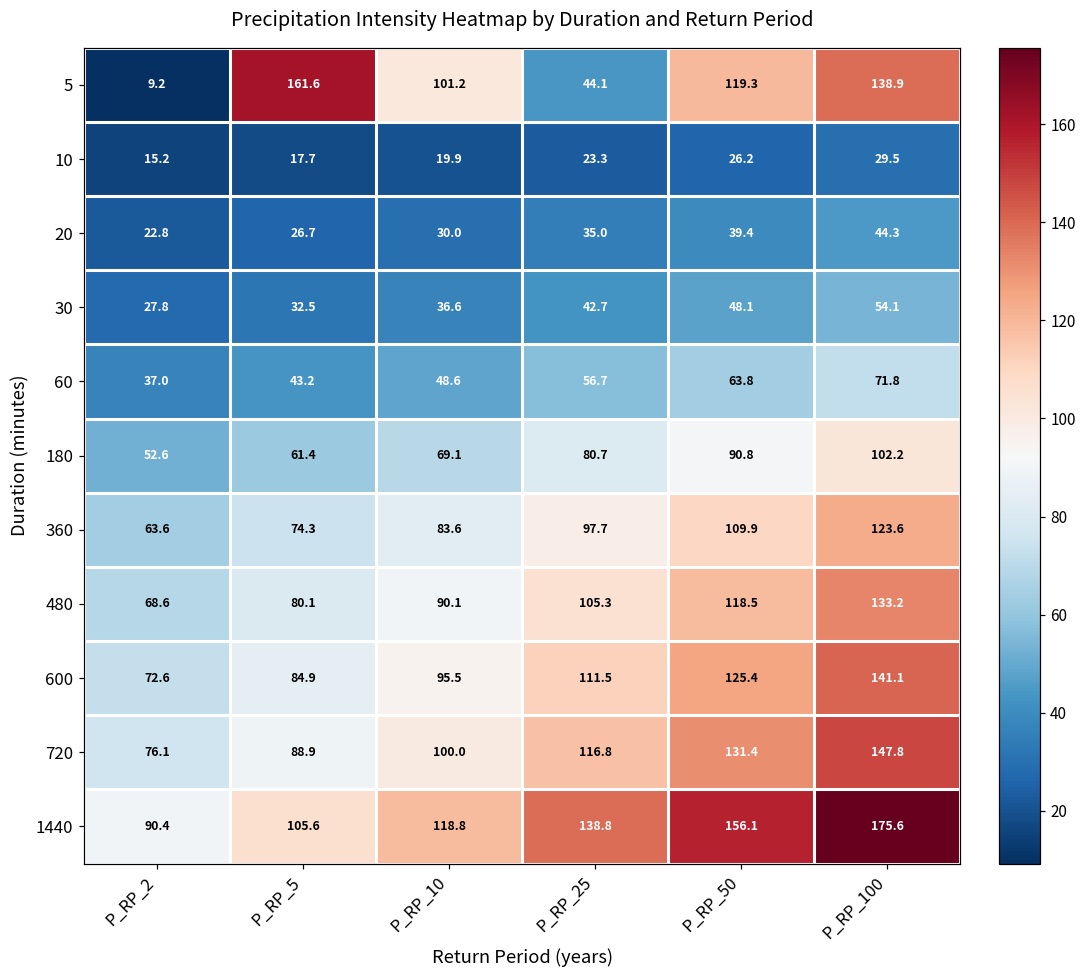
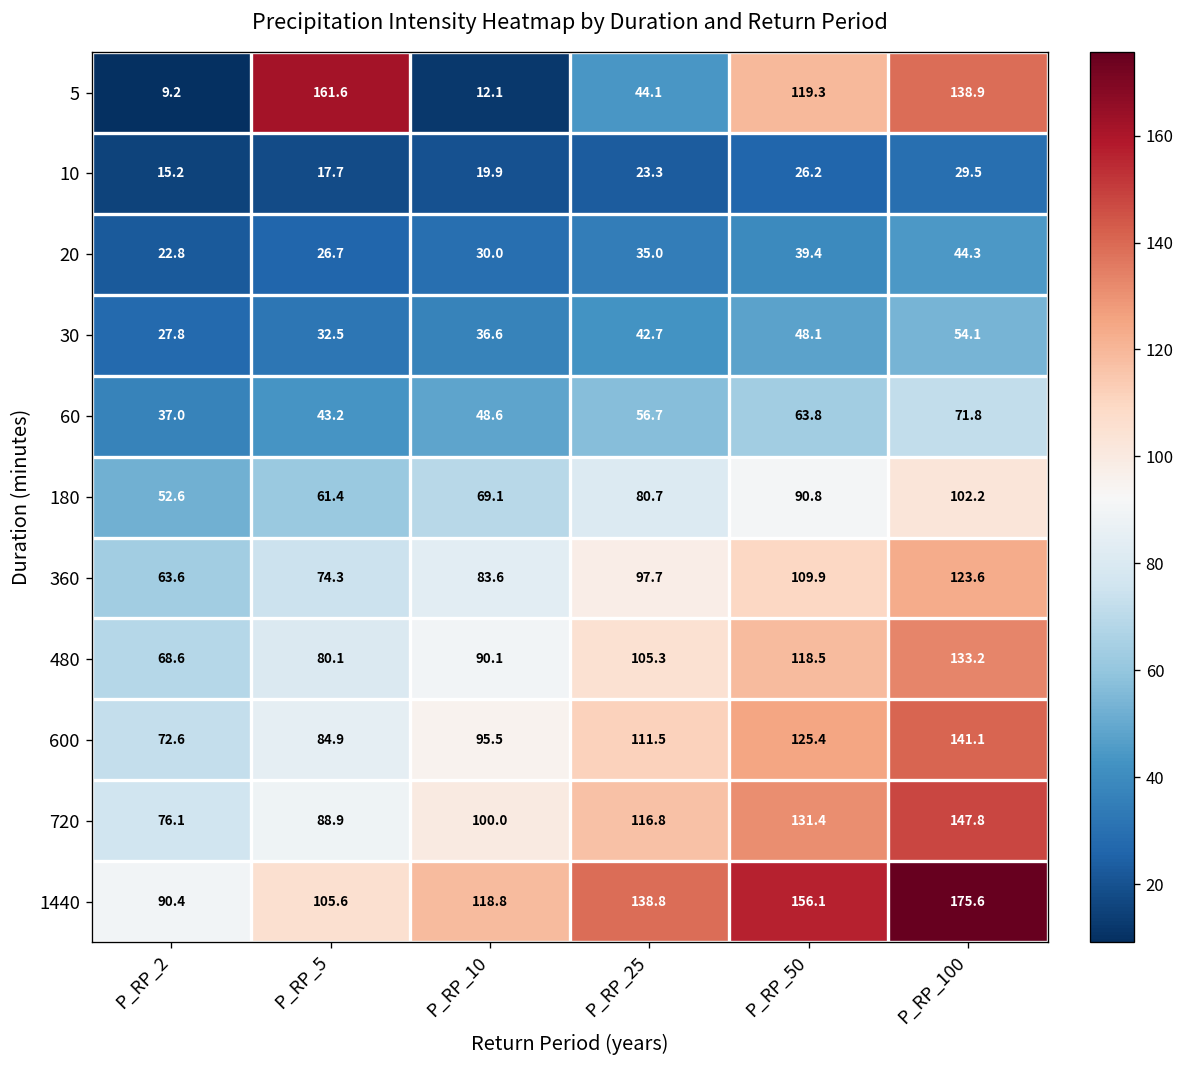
5, P_RP_10: 101.2 -> 12.1
